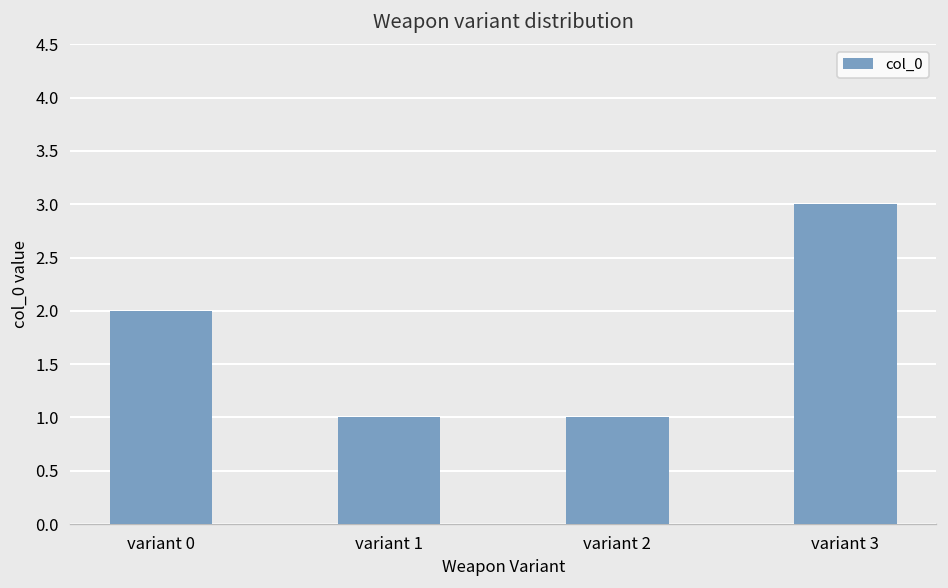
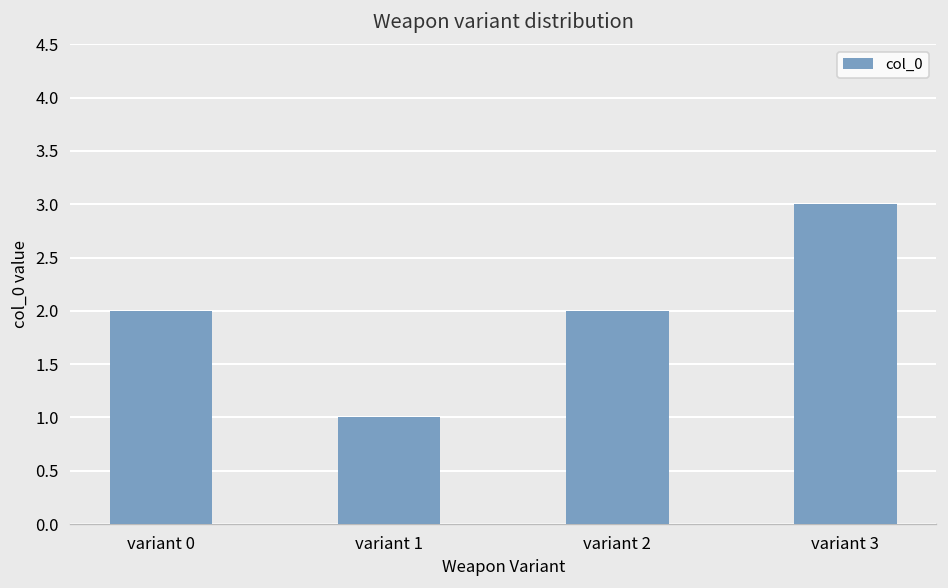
variant 2: 1 -> 2
